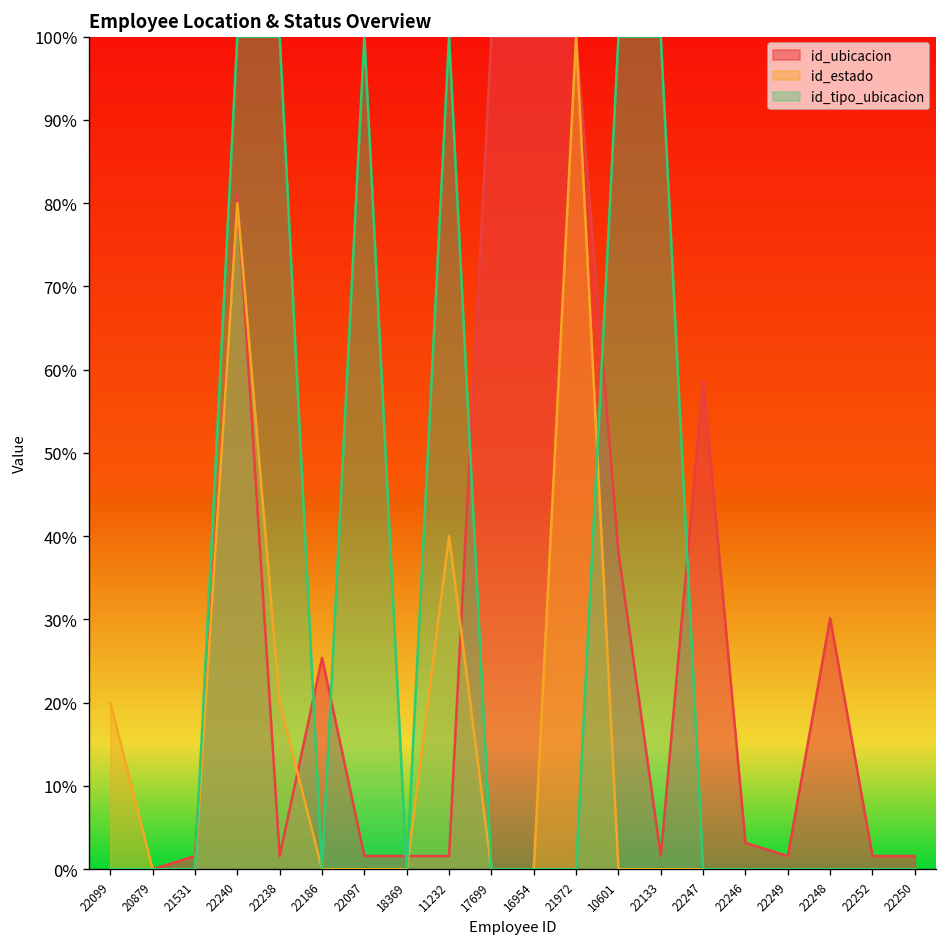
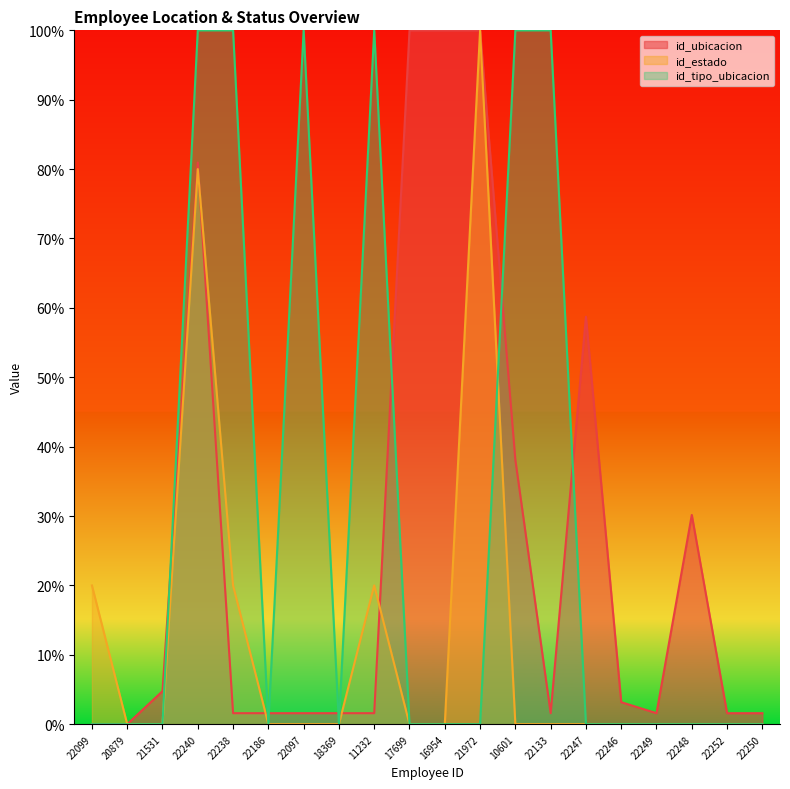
id_ubicacion, 21531: 2% -> 5%
id_ubicacion, 22186: 25% -> 2%
id_estado, 11232: 40% -> 20%
